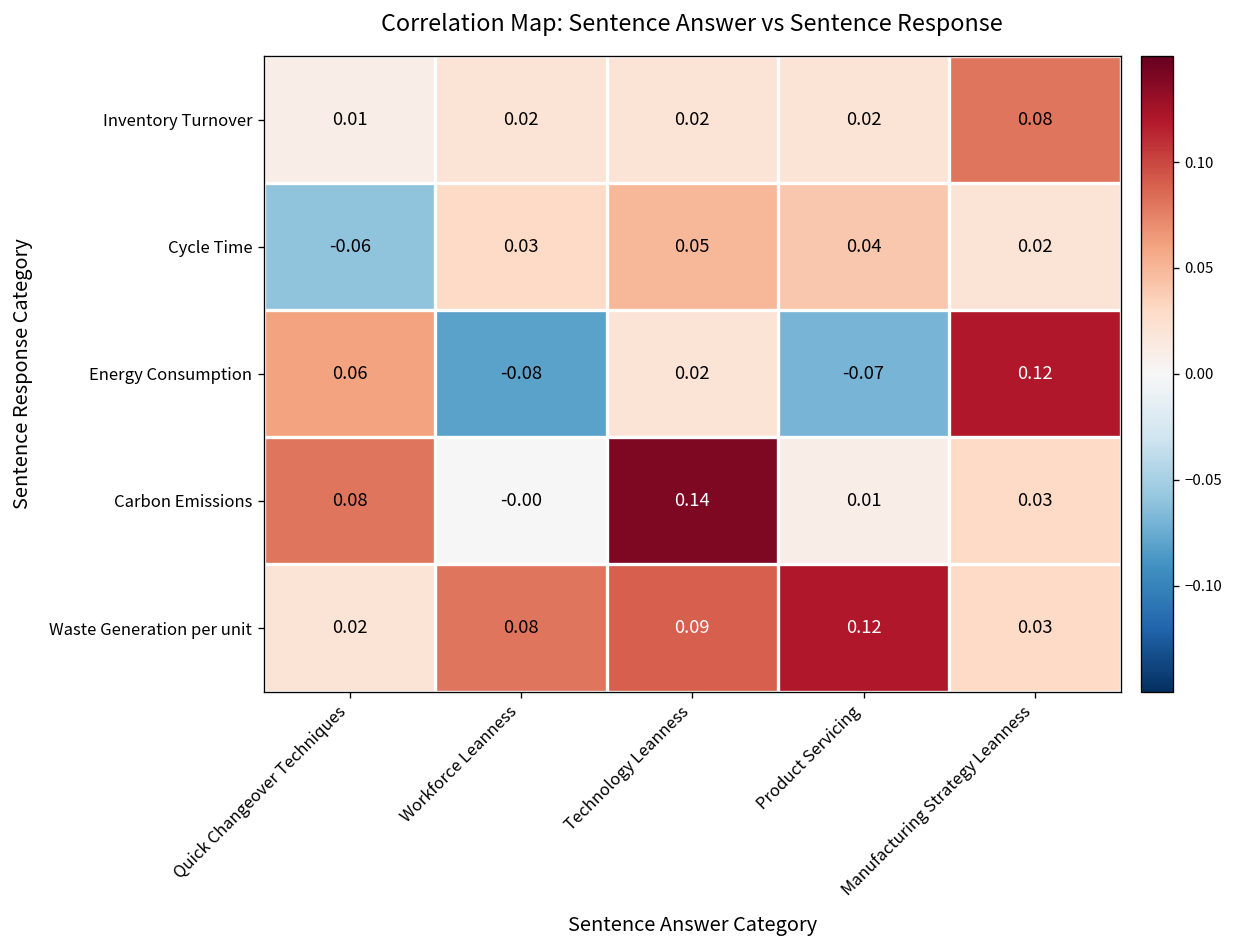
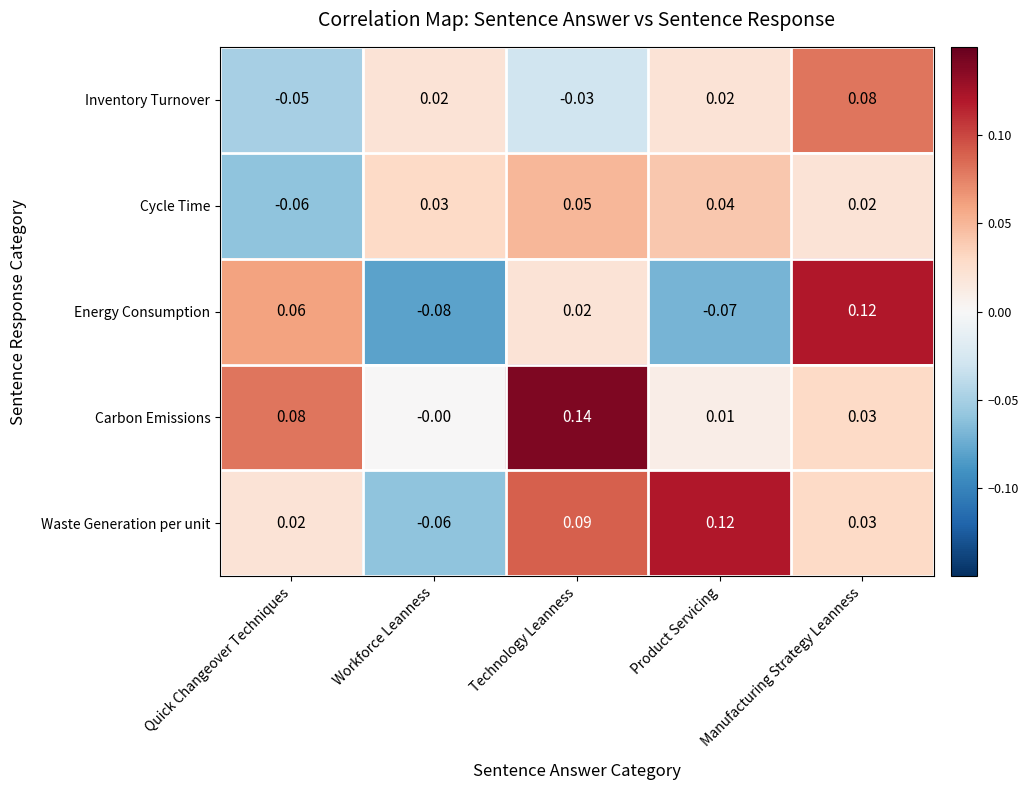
Inventory Turnover, Quick Changeover Techniques: 0.01 -> -0.05
Inventory Turnover, Technology Leanness: 0.02 -> -0.03
Waste Generation per unit, Workforce Leanness: 0.08 -> -0.06
